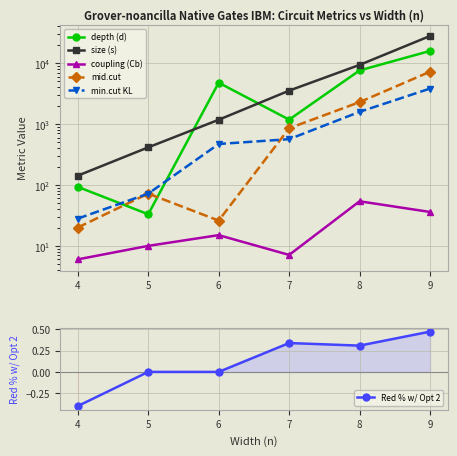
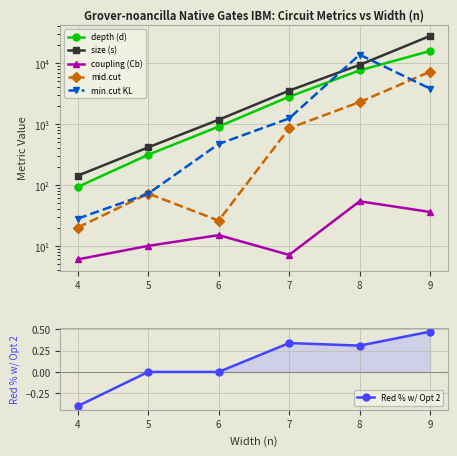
Grover-noancilla Native Gates IBM: Circuit Metrics vs Width (n), depth (d), 5: 30 -> 300
Grover-noancilla Native Gates IBM: Circuit Metrics vs Width (n), depth (d), 6: 5000 -> 900
Grover-noancilla Native Gates IBM: Circuit Metrics vs Width (n), depth (d), 7: 1200 -> 3000
Grover-noancilla Native Gates IBM: Circuit Metrics vs Width (n), min.cut KL, 7: 600 -> 1200
Grover-noancilla Native Gates IBM: Circuit Metrics vs Width (n), min.cut KL, 8: 1600 -> 14000
